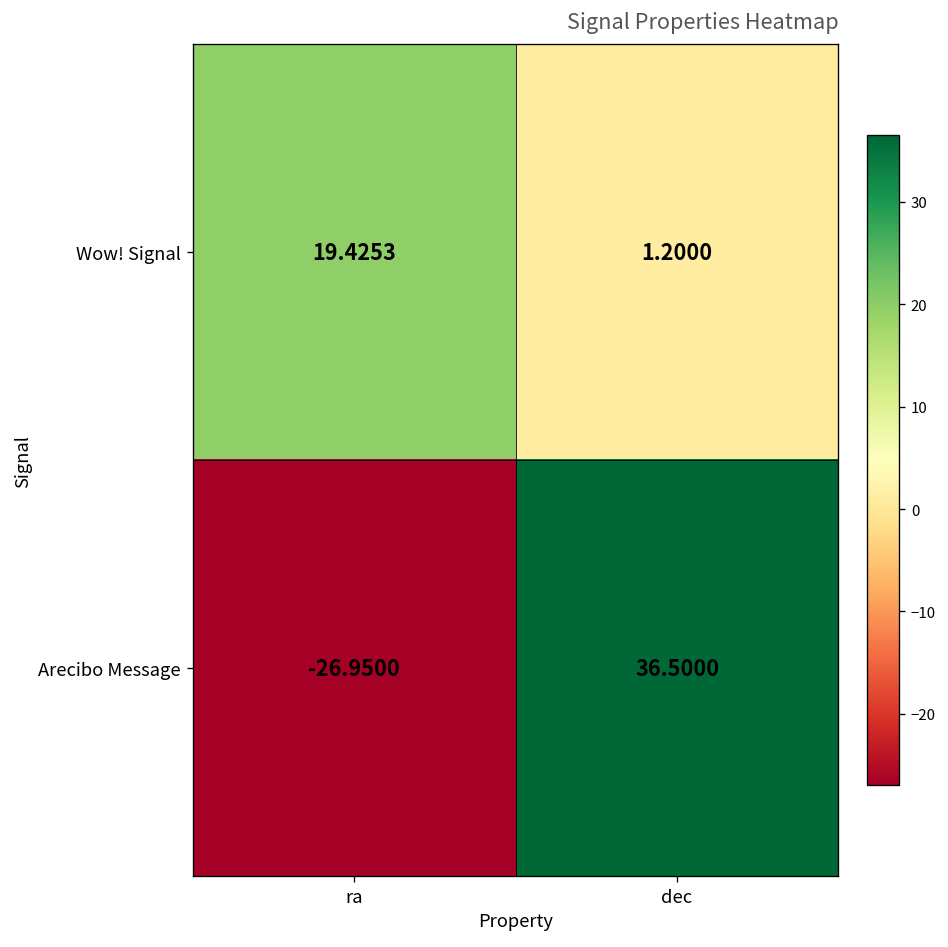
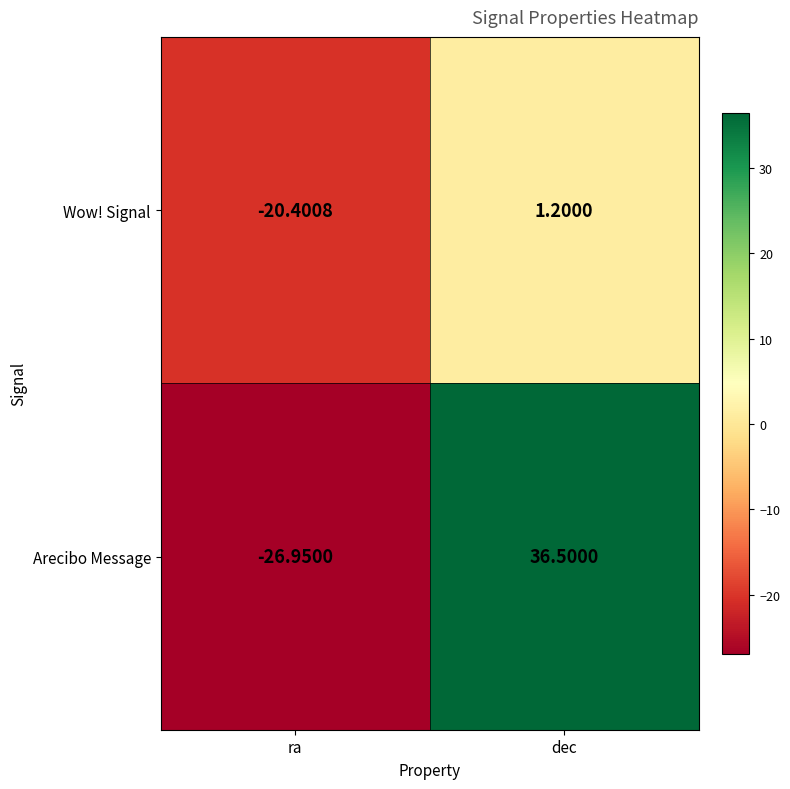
Wow! Signal, ra: 19.4253 -> -20.4008
